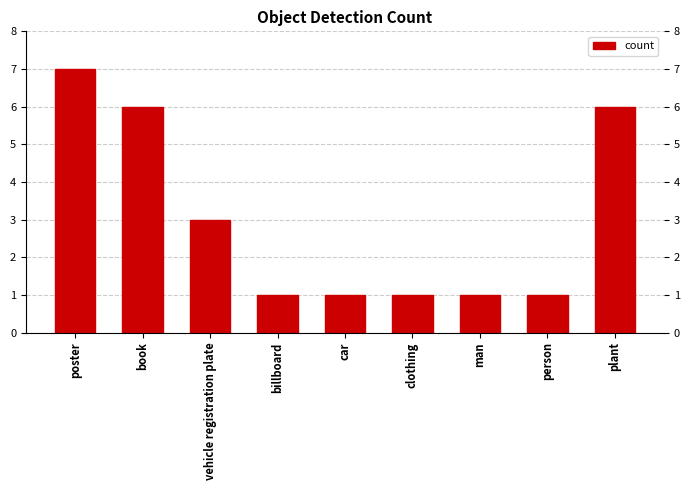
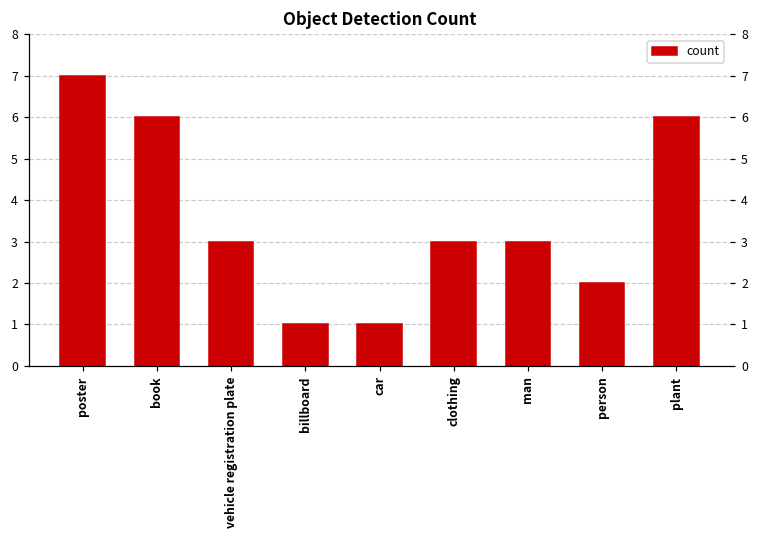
clothing: 1 -> 3
man: 1 -> 3
person: 1 -> 2
